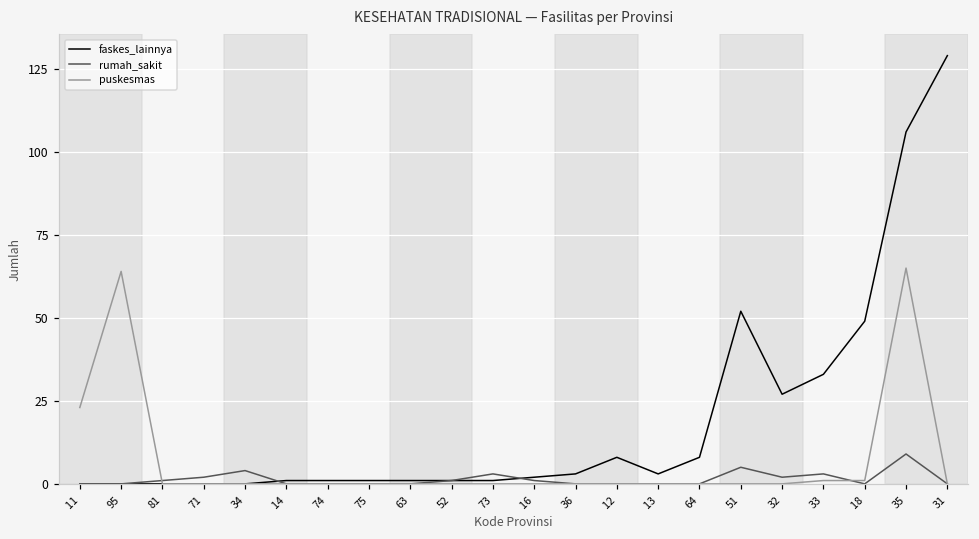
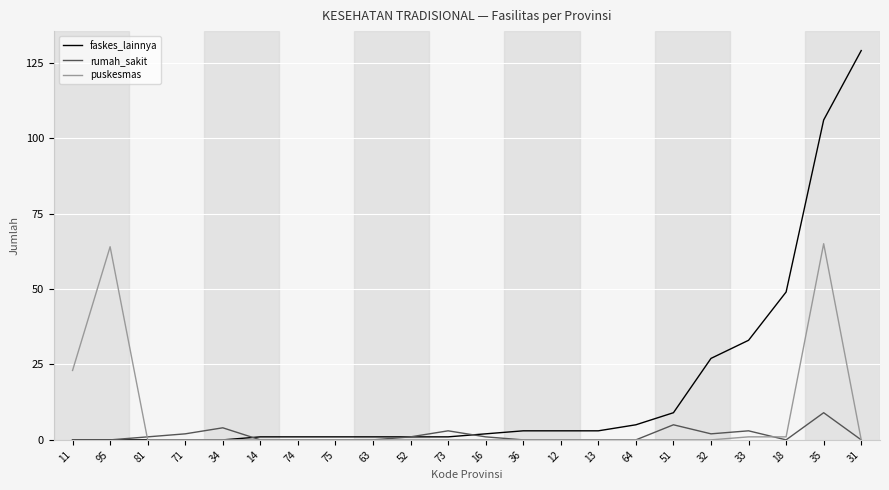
faskes_lainnya, 12: 8 -> 3
faskes_lainnya, 64: 8 -> 5
faskes_lainnya, 51: 52 -> 9
